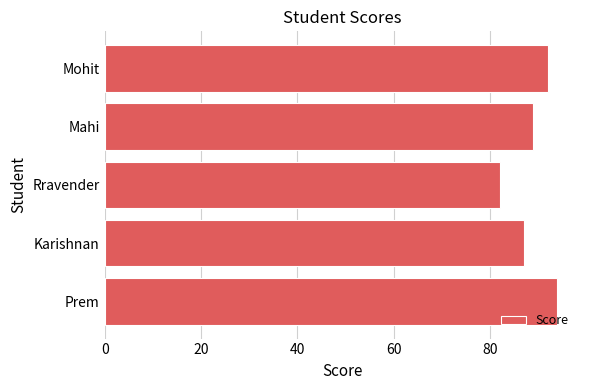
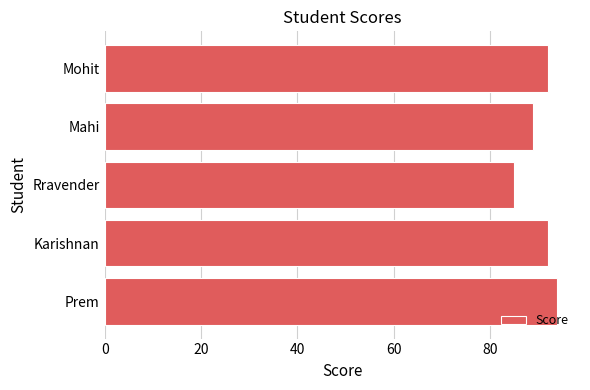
Rravender: 82 -> 85
Karishnan: 87 -> 92
